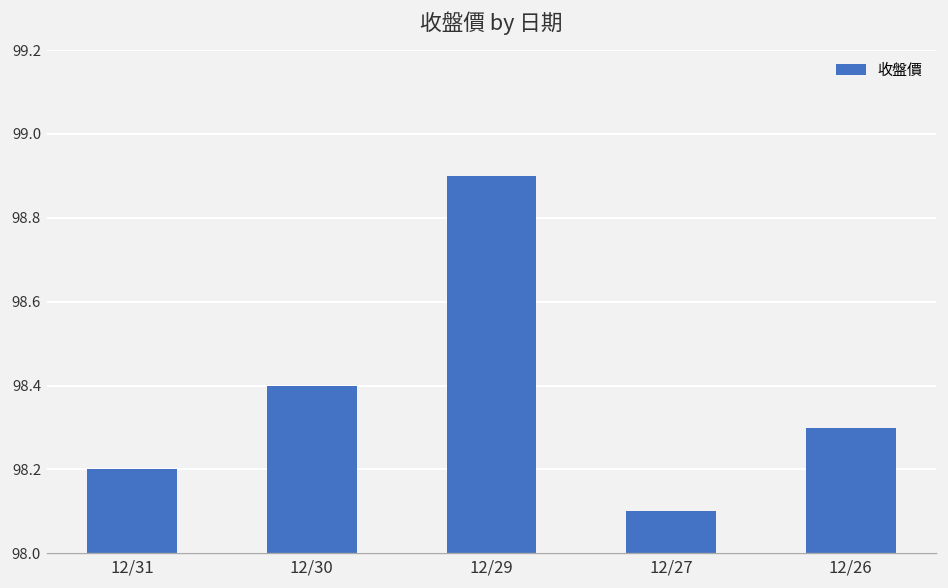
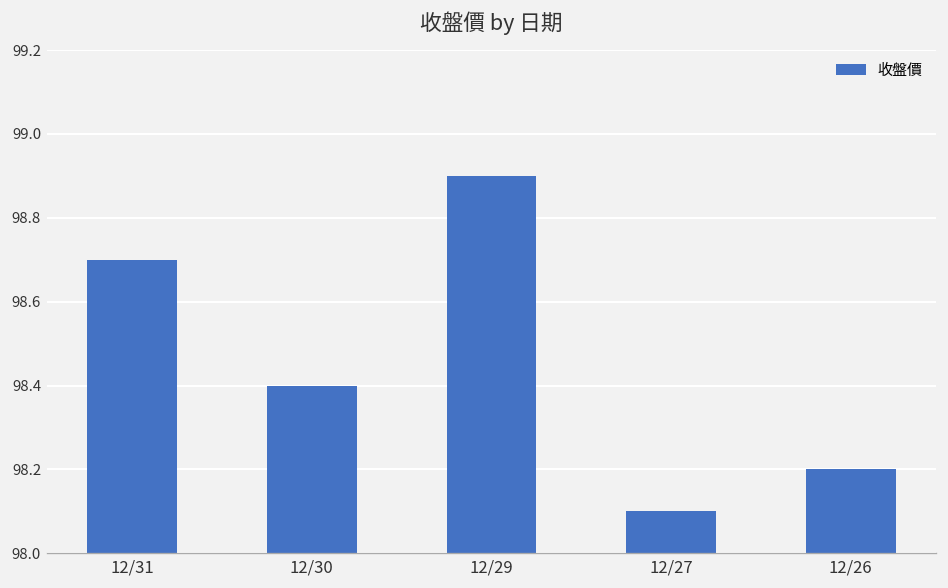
12/31: 98.2 -> 98.7
12/26: 98.3 -> 98.2
